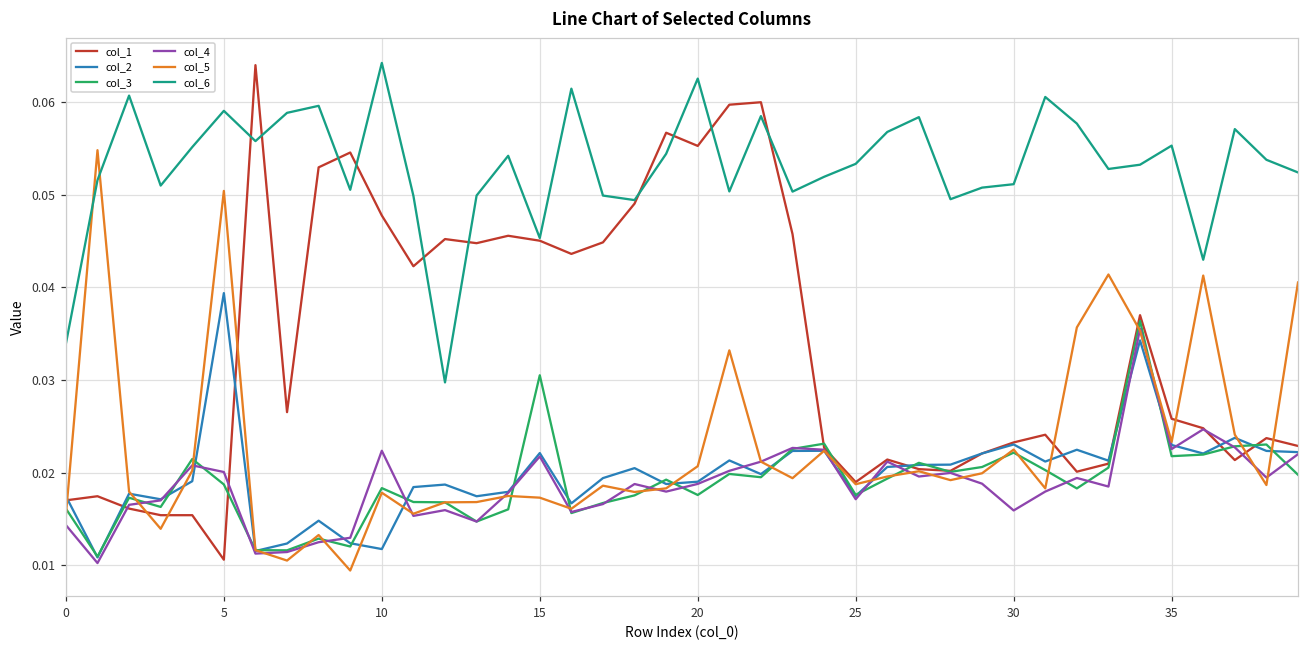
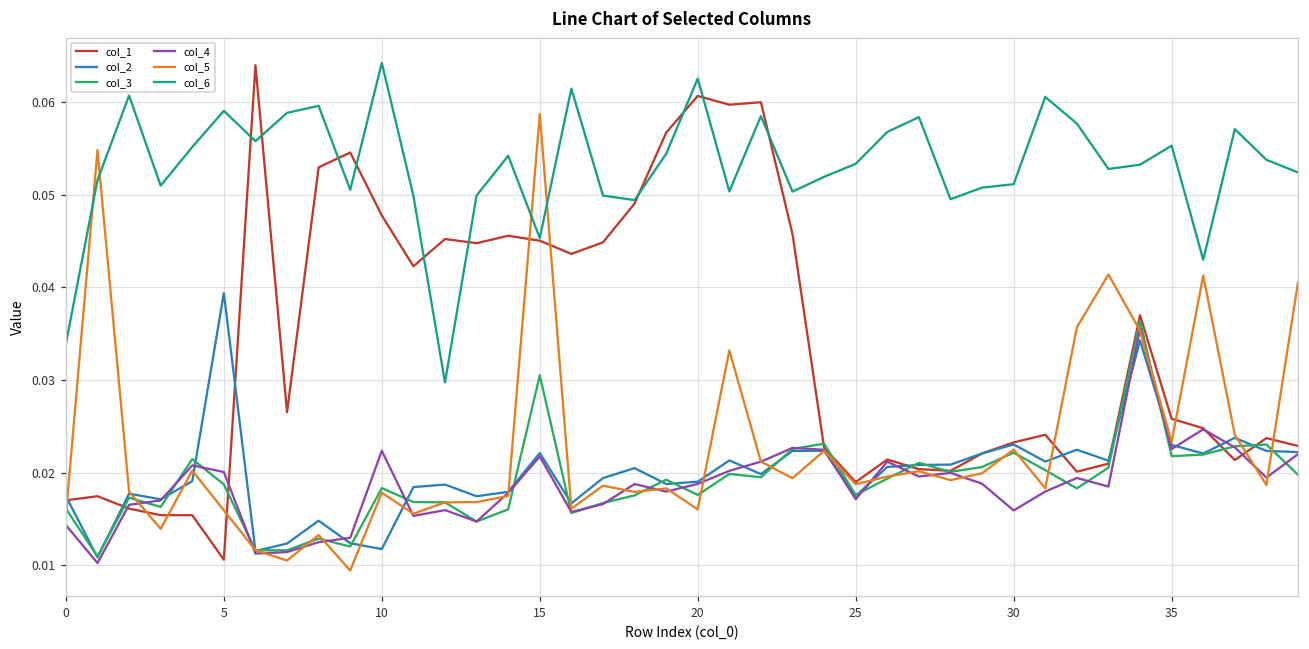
col_5, 5: 0.050 -> 0.016
col_5, 15: 0.017 -> 0.059
col_1, 20: 0.055 -> 0.061
col_5, 20: 0.021 -> 0.016
